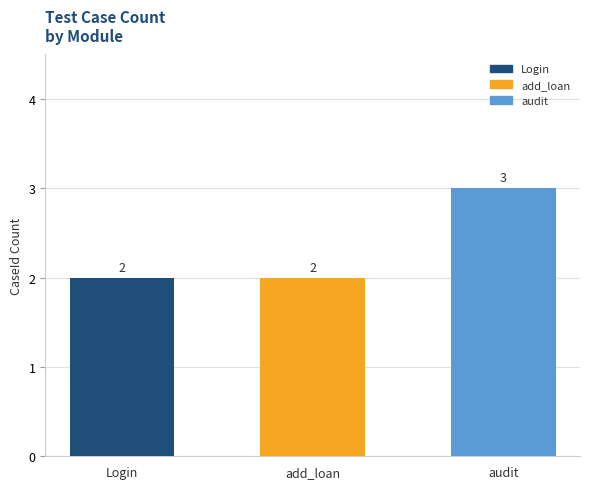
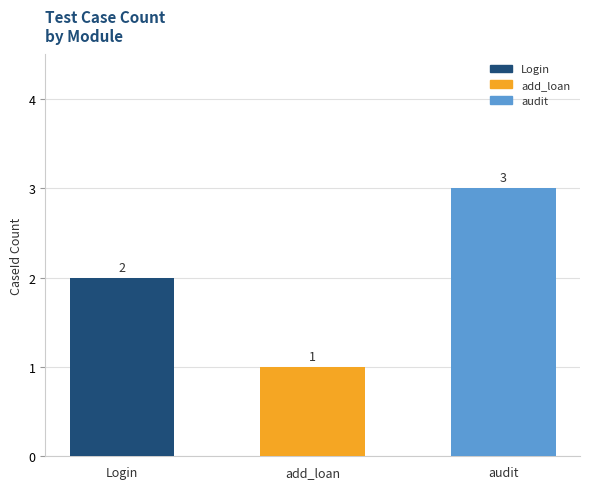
add_loan: 2 -> 1
